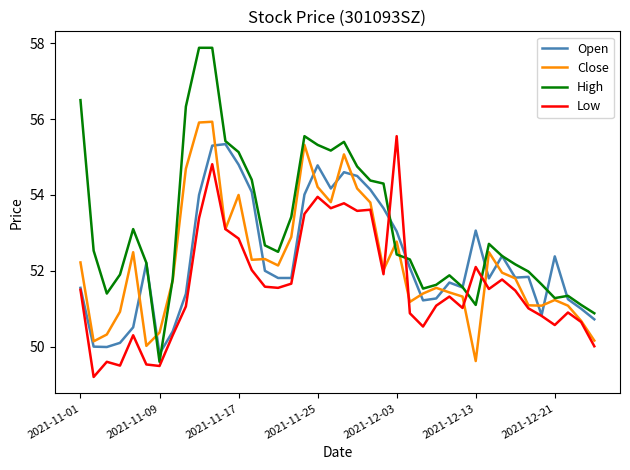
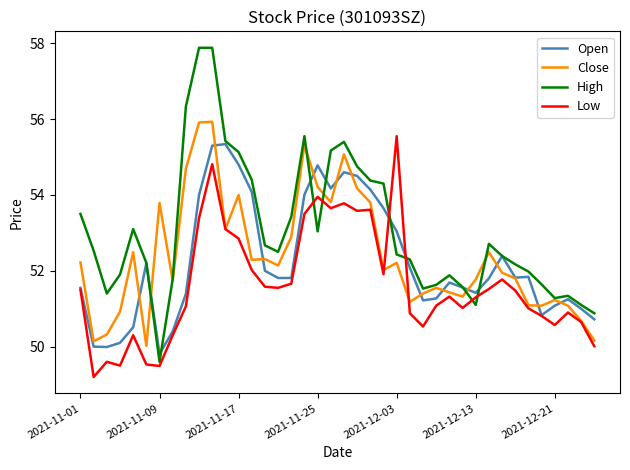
High, 2021-11-01: 56.5 -> 53.5
Close, 2021-11-09: 50.4 -> 53.8
High, 2021-11-25: 55.3 -> 53.0
Close, 2021-12-03: 52.8 -> 52.2
Open, 2021-12-13: 53.1 -> 51.4
Close, 2021-12-13: 49.6 -> 51.8
Low, 2021-12-13: 52.1 -> 51.3
Open, 2021-12-21: 52.4 -> 51.1
